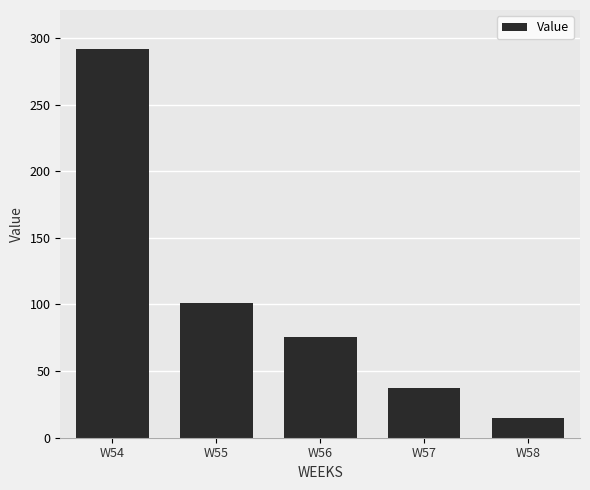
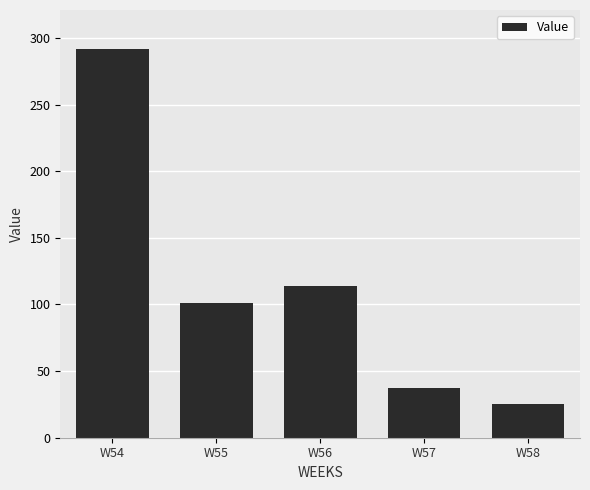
W56: 76 -> 114
W58: 15 -> 25
